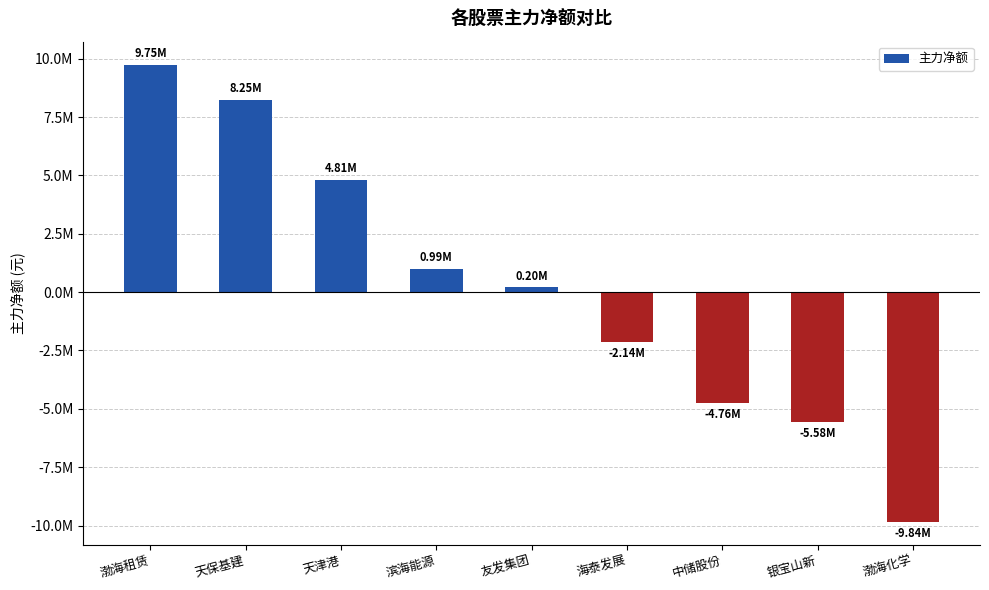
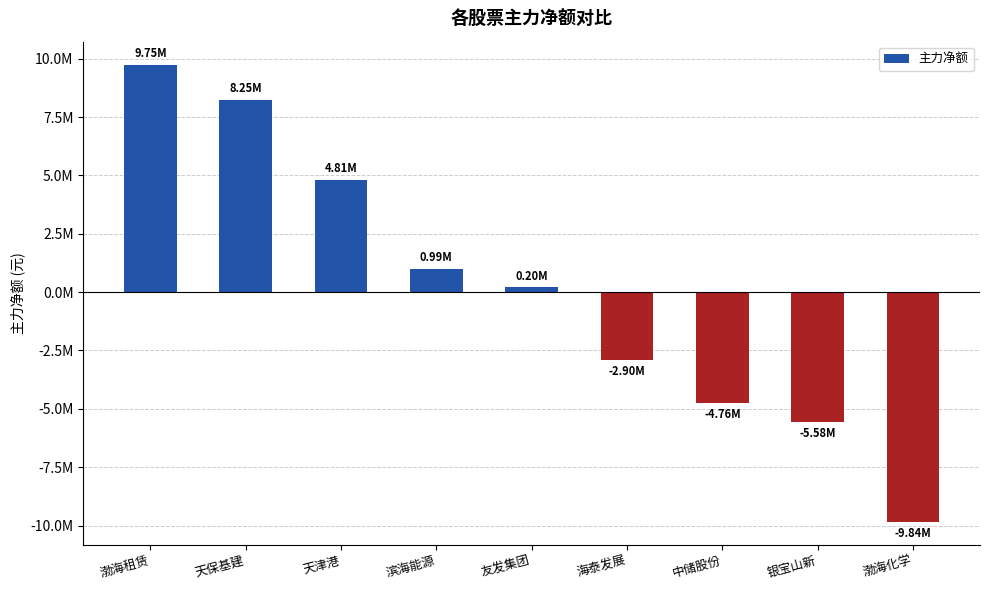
海泰发展: -2.14M -> -2.90M
